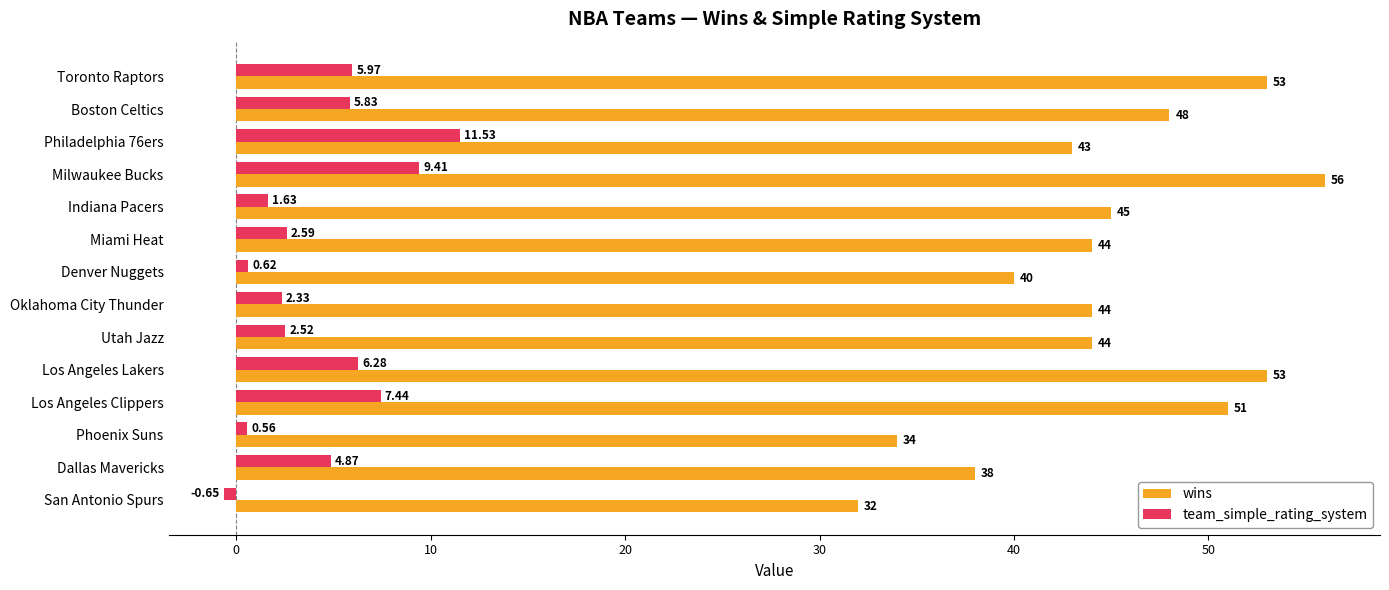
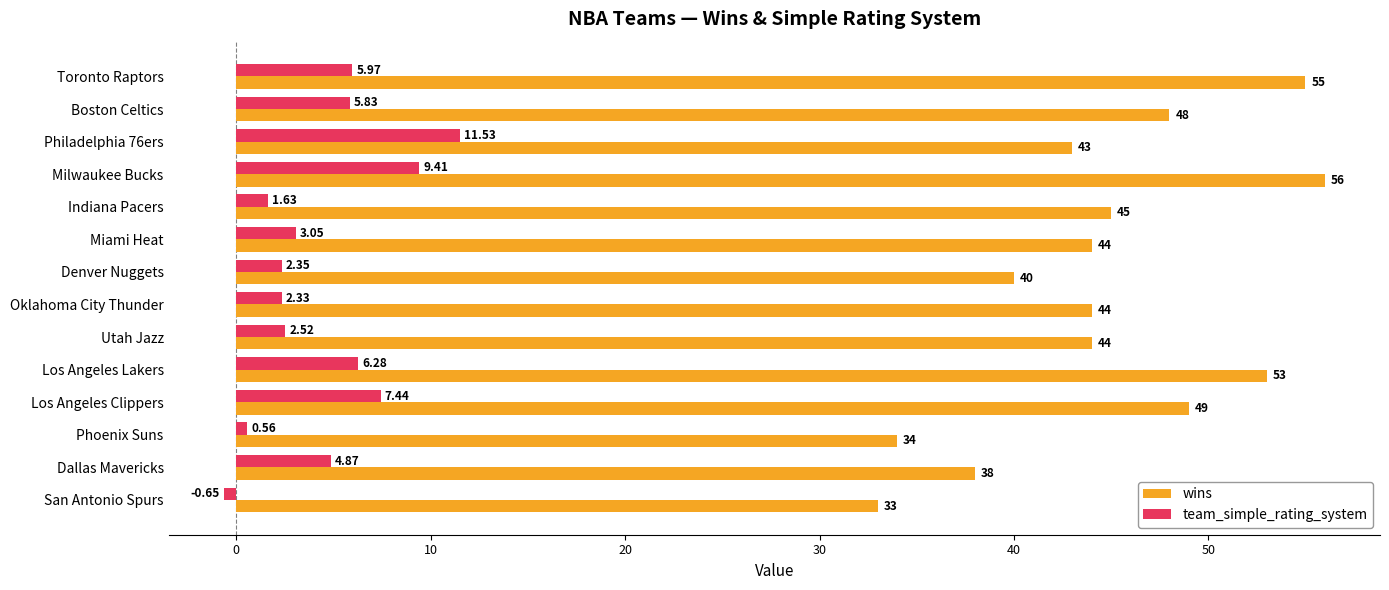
wins, Toronto Raptors: 53 -> 55
team_simple_rating_system, Miami Heat: 2.59 -> 3.05
team_simple_rating_system, Denver Nuggets: 0.62 -> 2.35
wins, Los Angeles Clippers: 51 -> 49
wins, San Antonio Spurs: 32 -> 33
